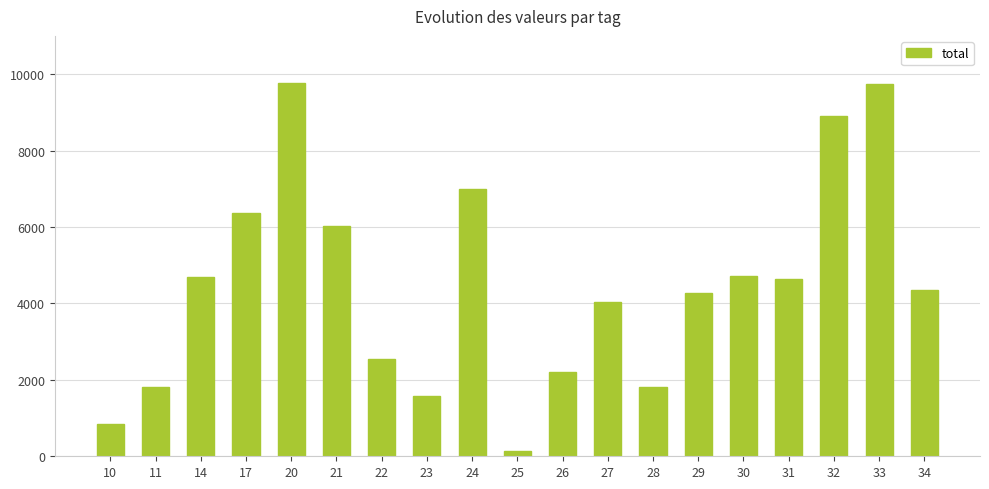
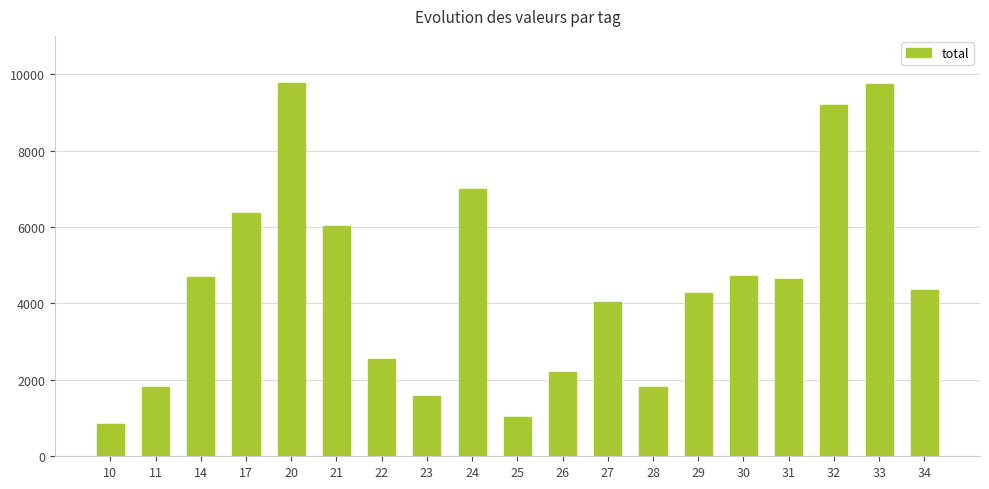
25: 100 -> 1000
32: 8900 -> 9200
